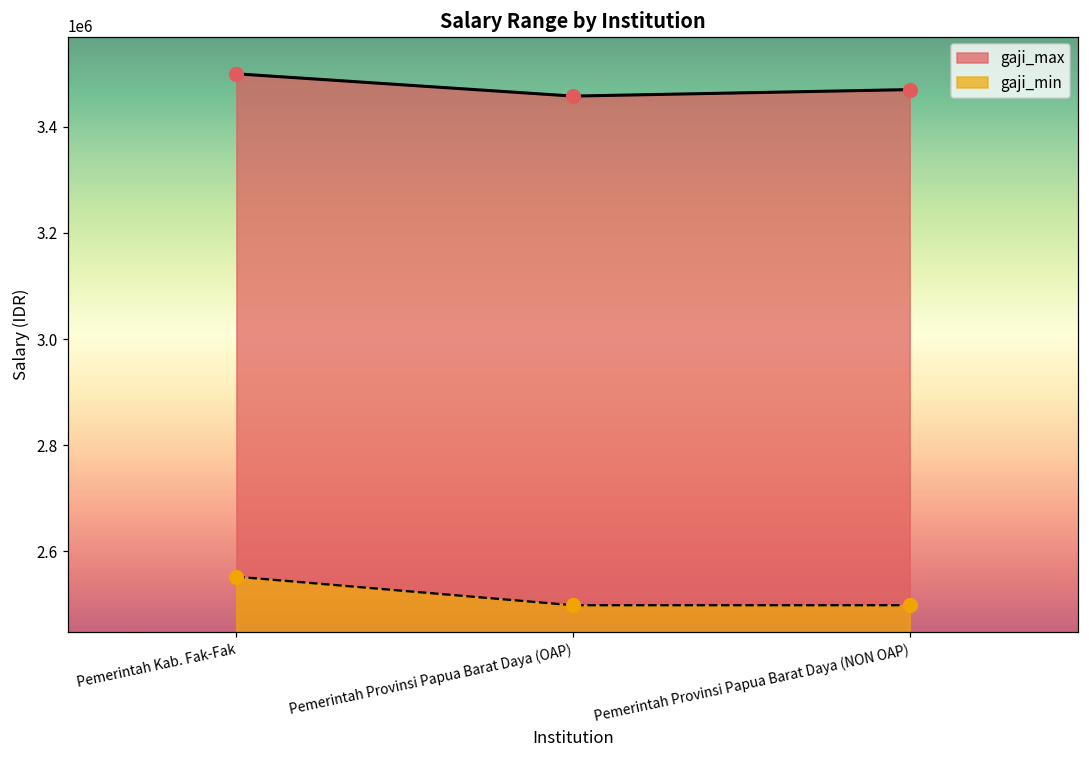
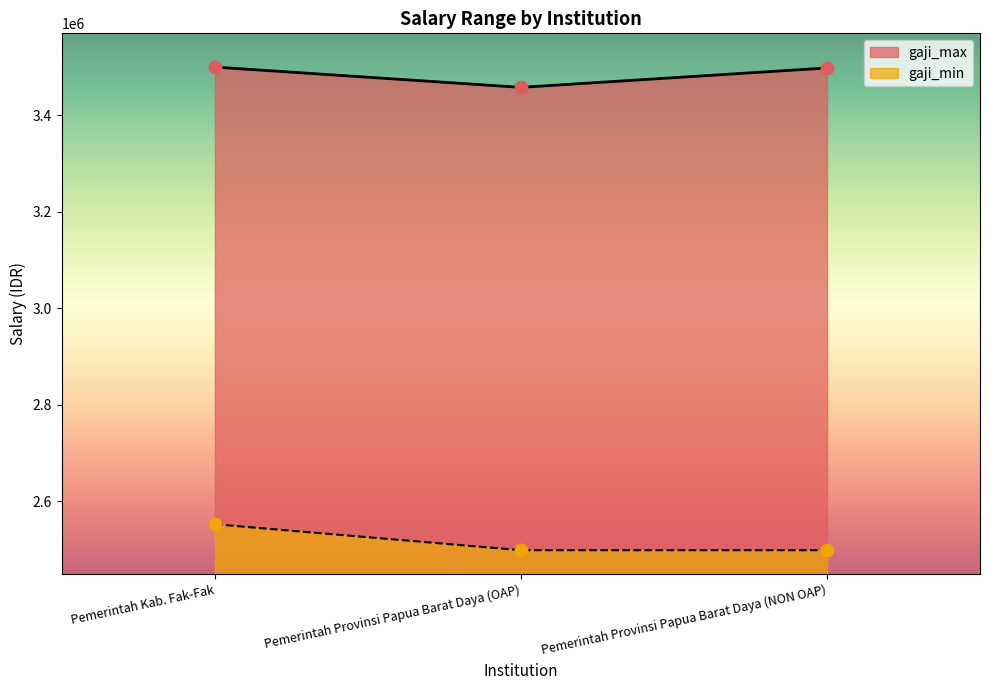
gaji_max, Pemerintah Provinsi Papua Barat Daya (NON OAP): 3470000 -> 3500000
